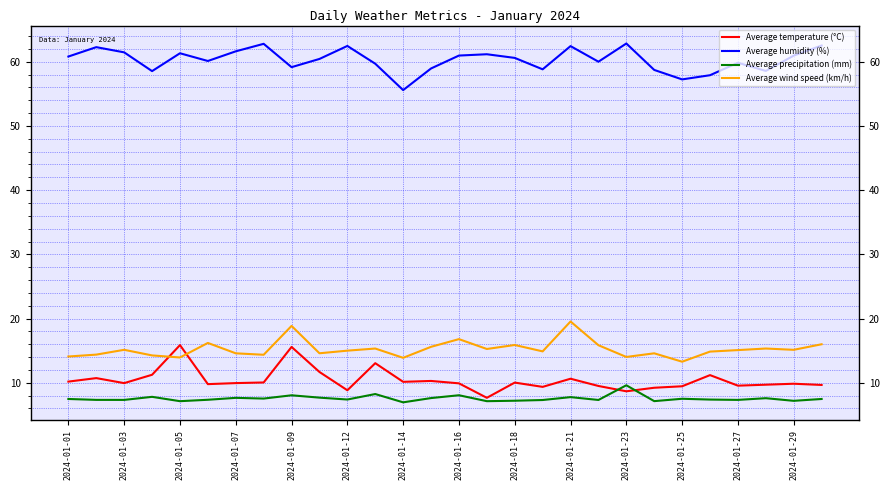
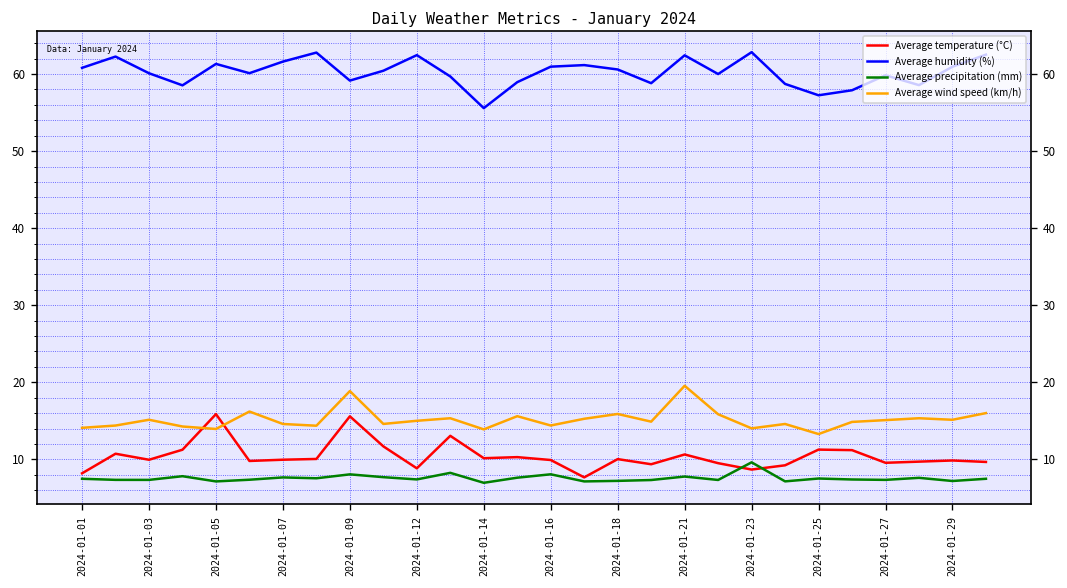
Average temperature (°C), 2024-01-01: 10 -> 8
Average humidity (%), 2024-01-03: 61 -> 60
Average wind speed (km/h), 2024-01-16: 17 -> 14
Average temperature (°C), 2024-01-25: 9 -> 11
